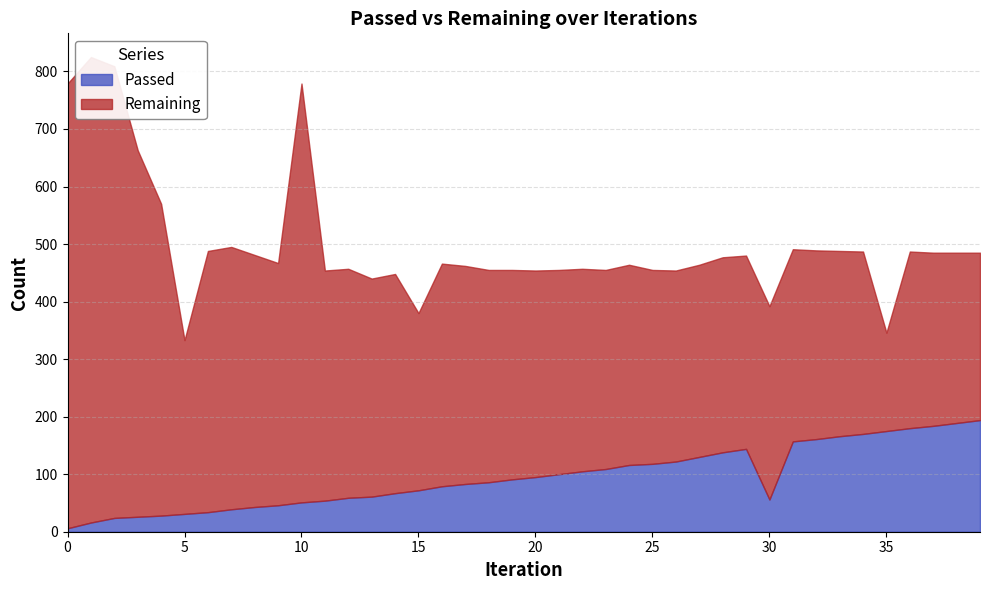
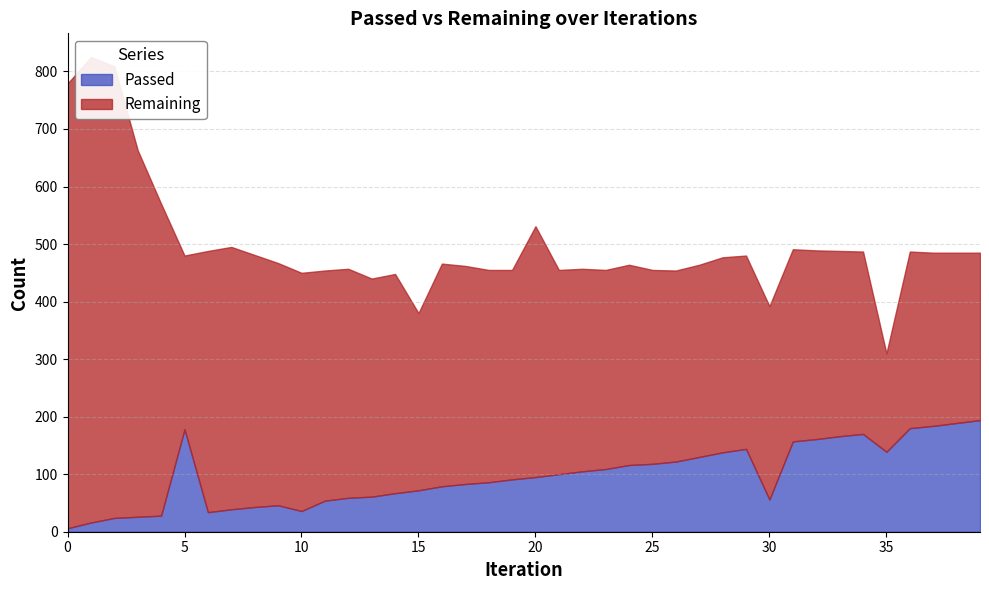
Passed, 5: 30 -> 180
Passed, 10: 50 -> 40
Remaining, 10: 730 -> 410
Remaining, 20: 360 -> 440
Passed, 35: 180 -> 140
